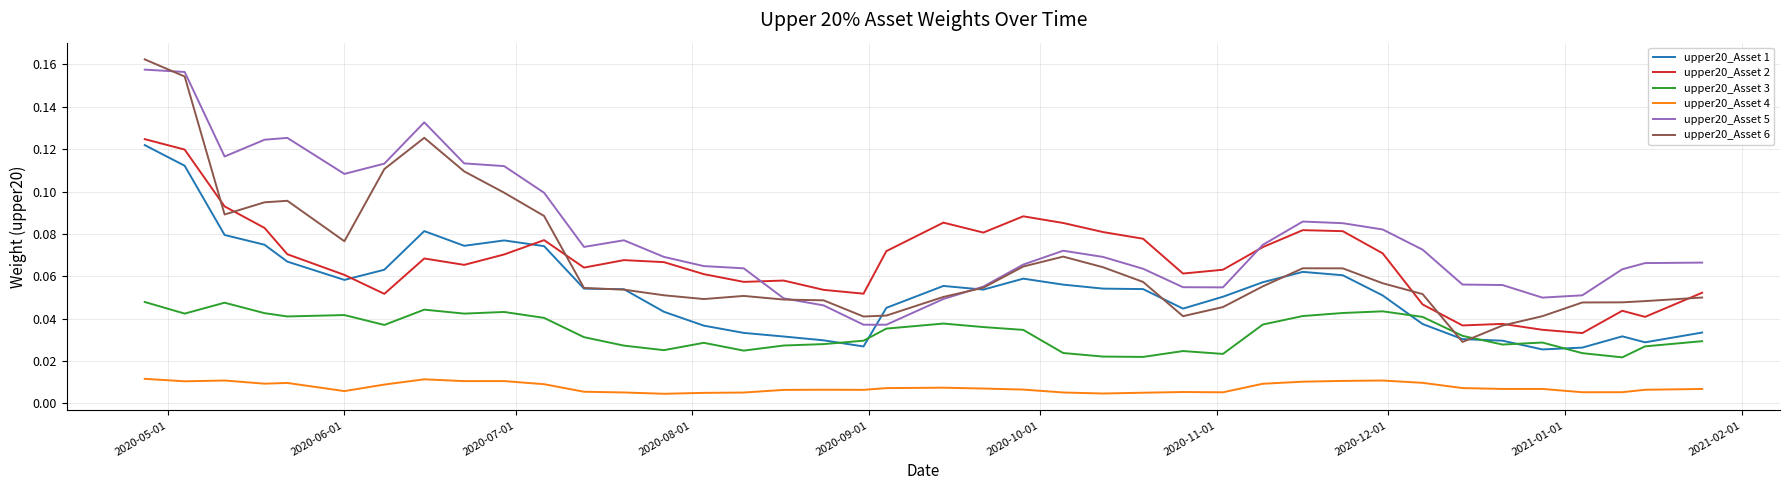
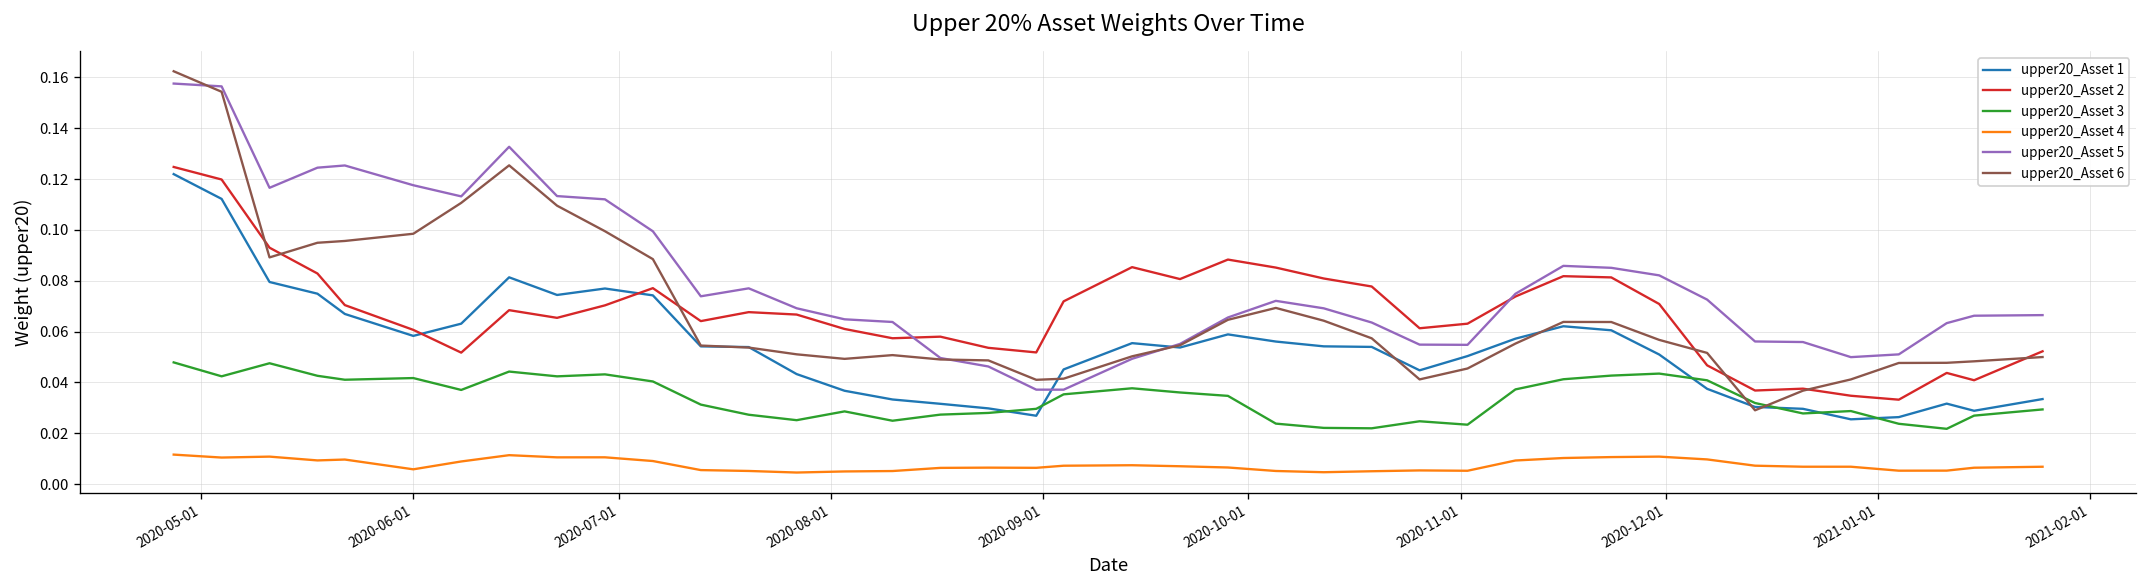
upper20_Asset 5, 2020-06-01: 0.108 -> 0.118
upper20_Asset 6, 2020-06-01: 0.077 -> 0.098
